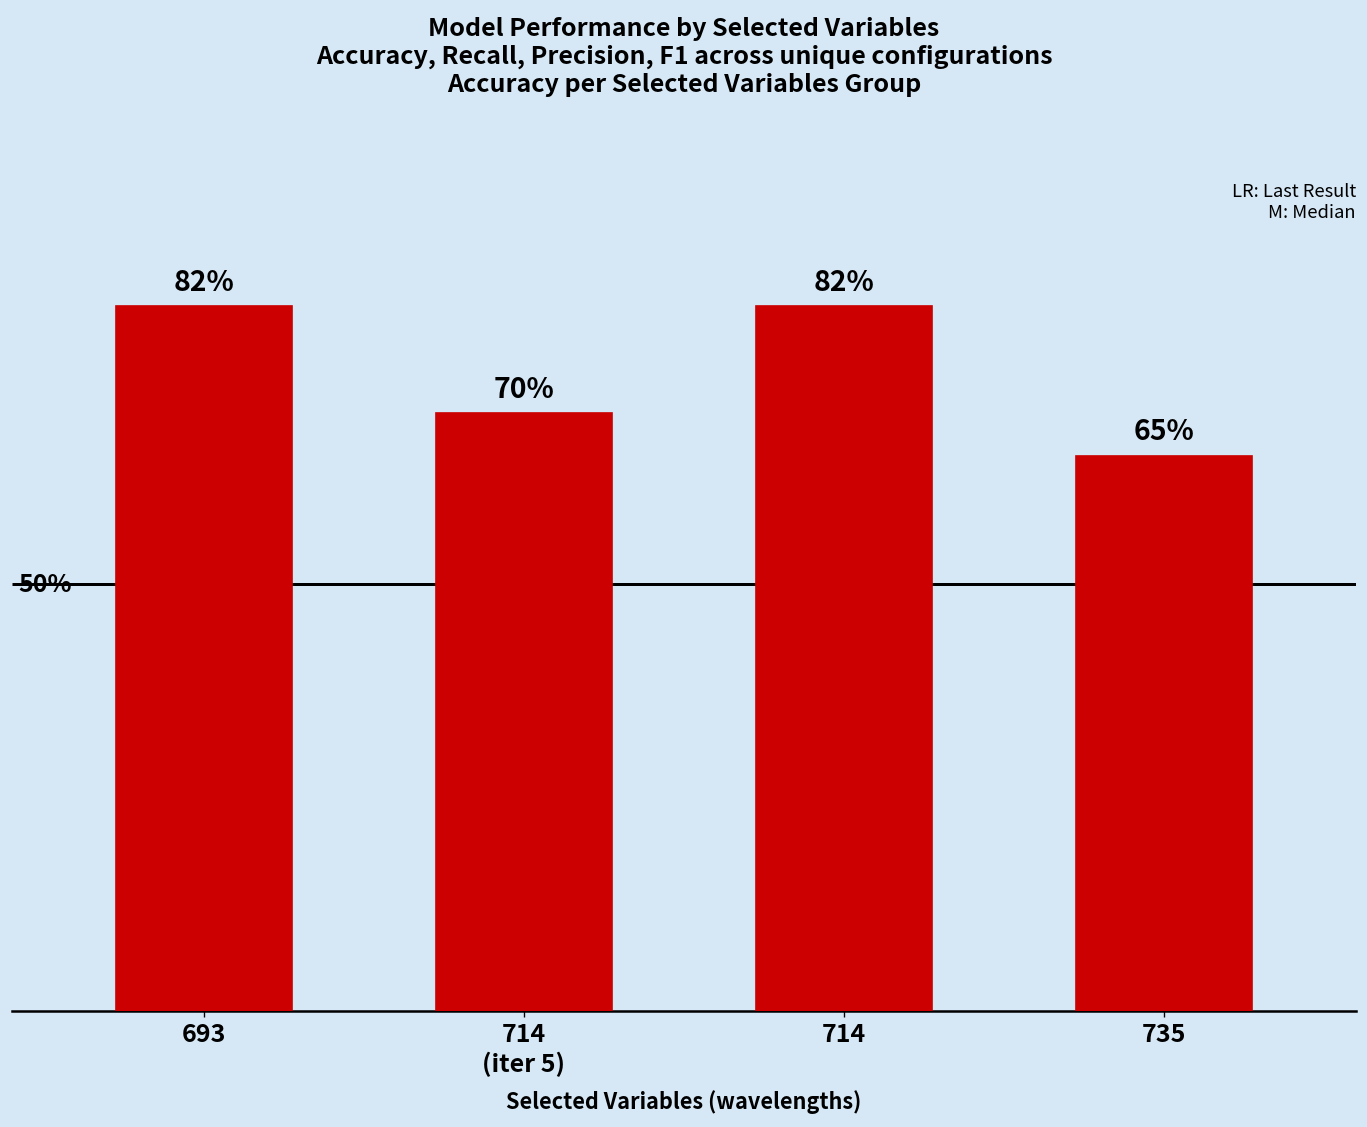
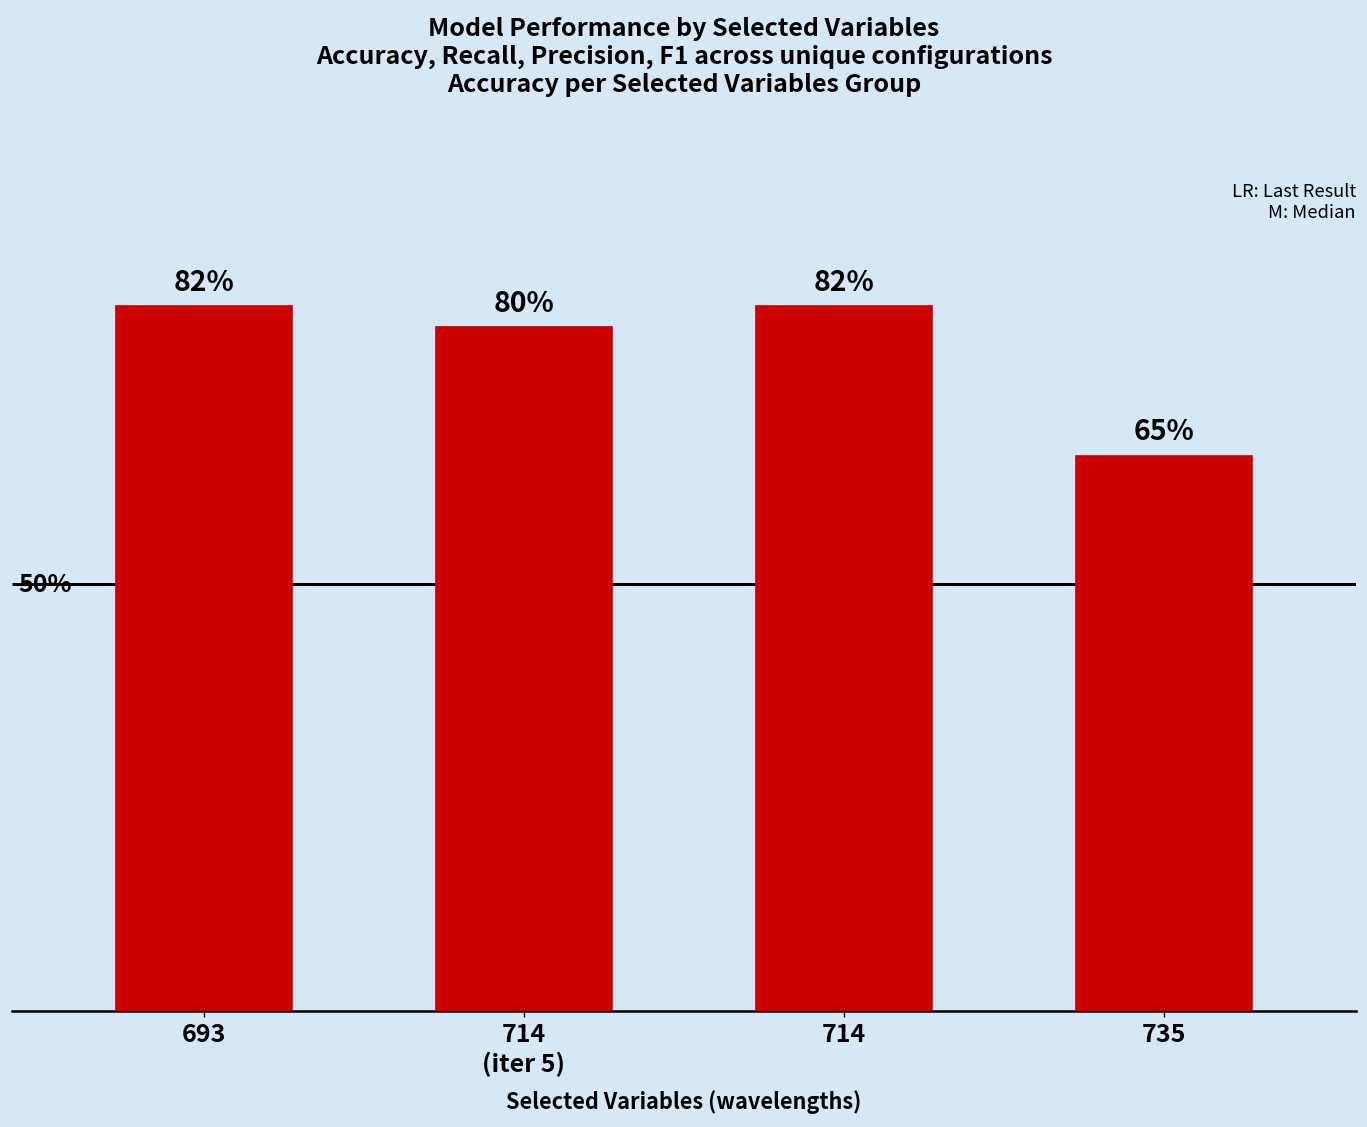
714 (iter 5): 70% -> 80%
